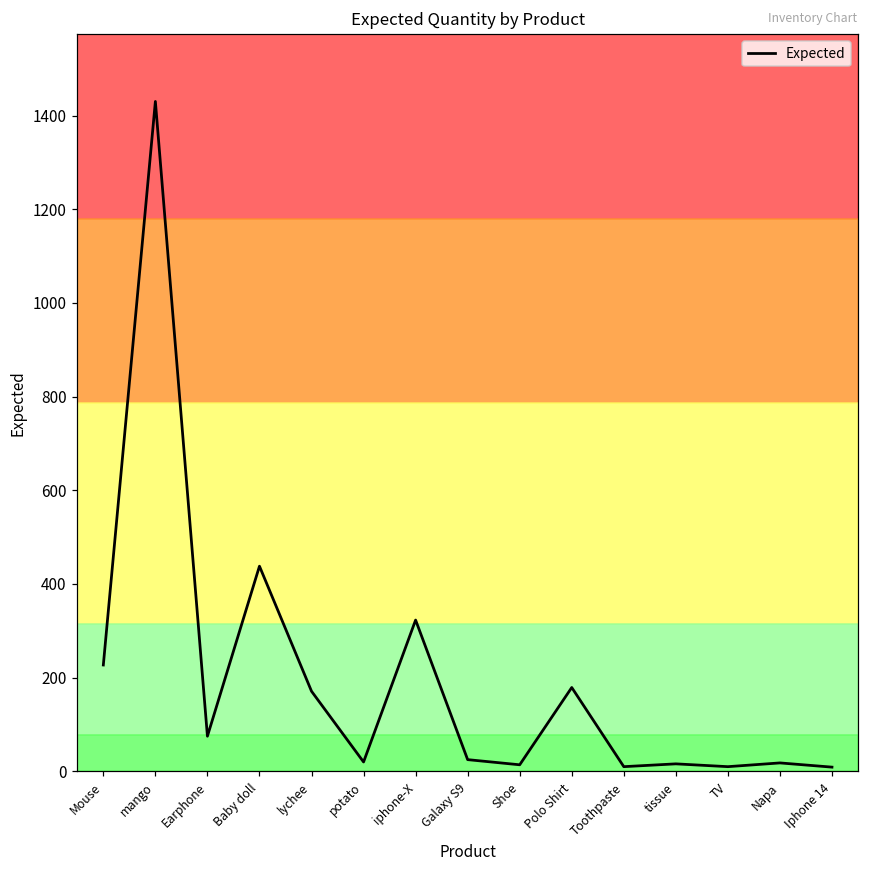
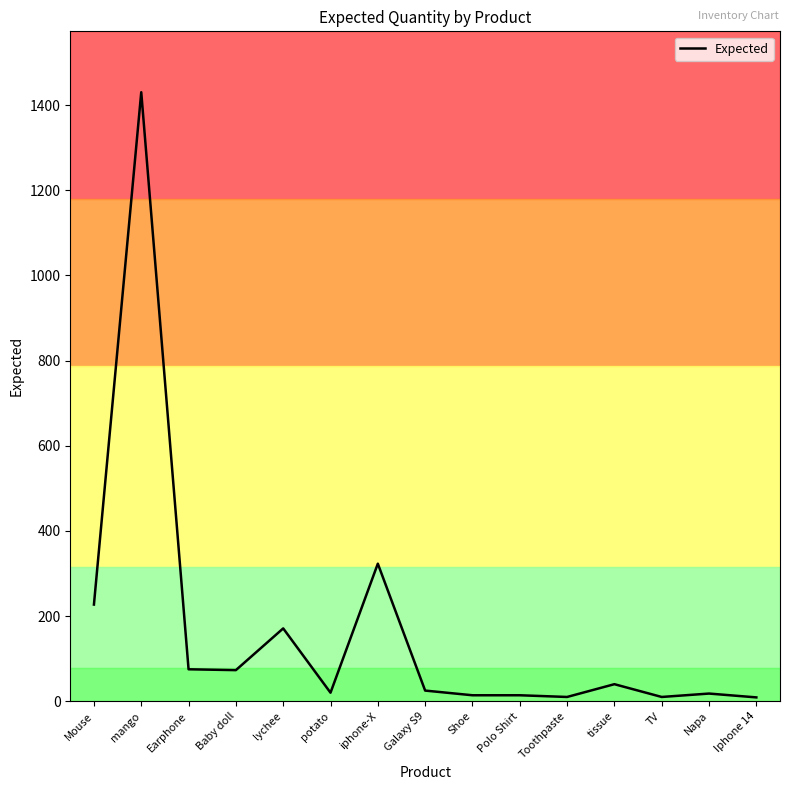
Baby doll: 440 -> 70
Polo Shirt: 180 -> 10
tissue: 20 -> 40
